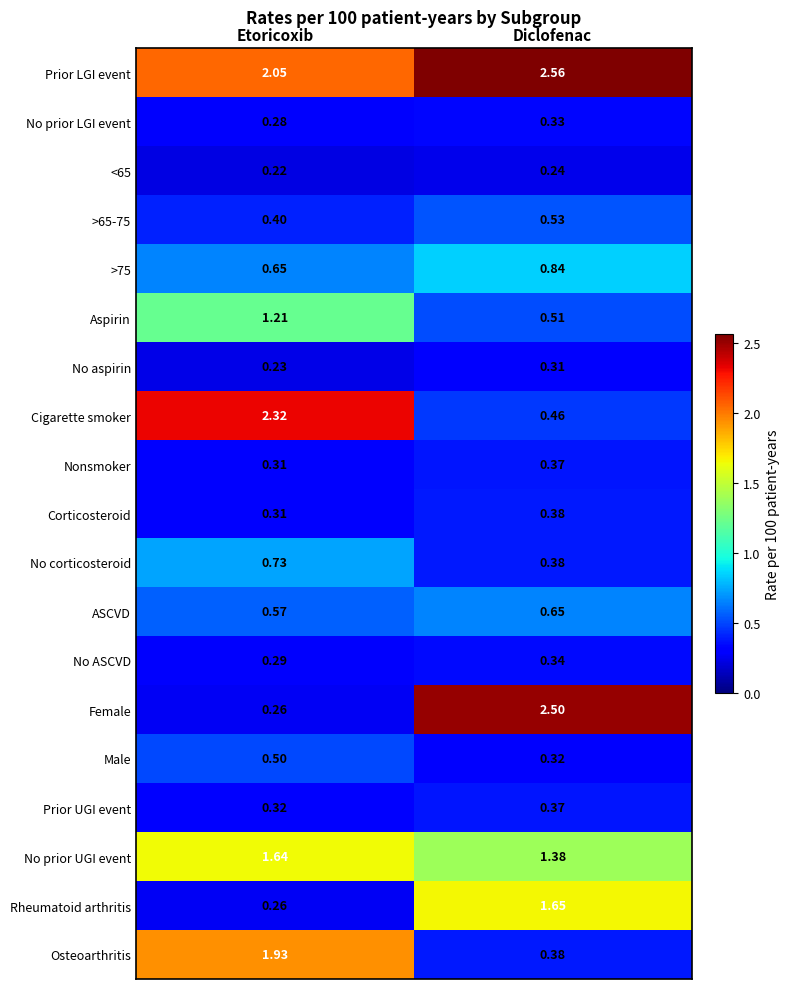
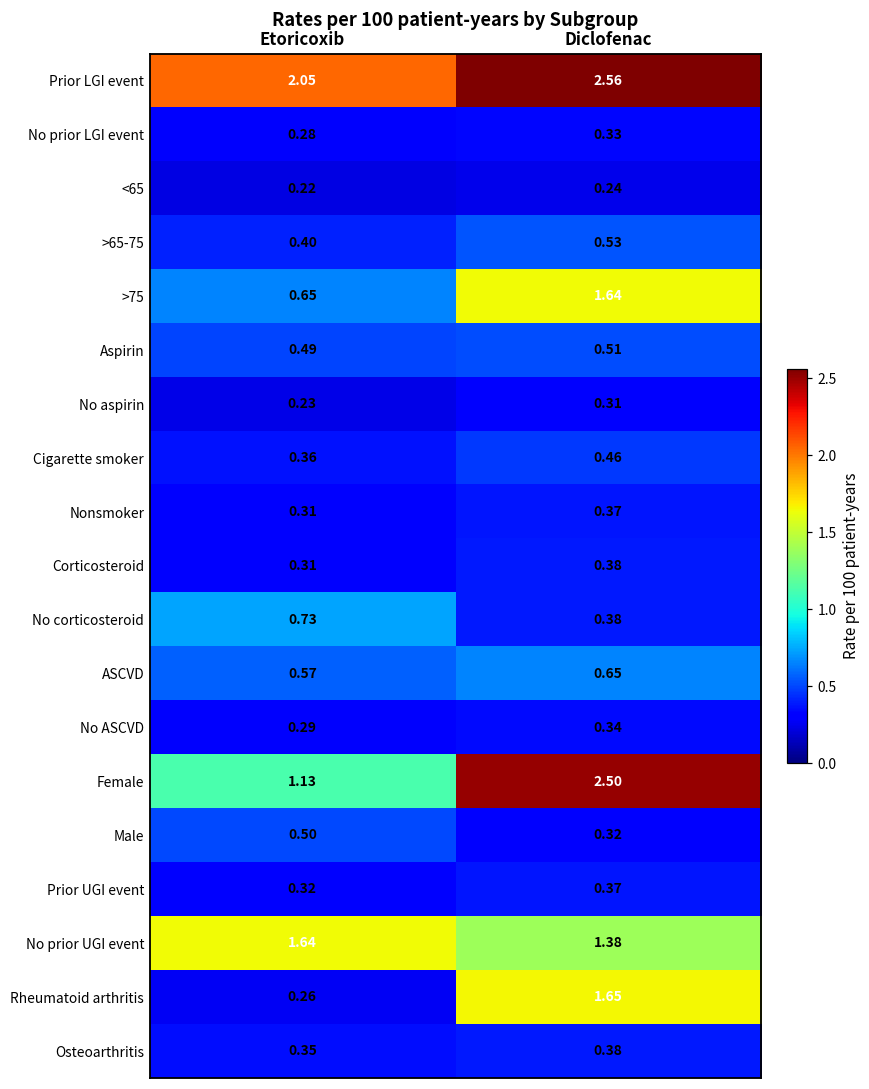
>75, Diclofenac: 0.84 -> 1.64
Aspirin, Etoricoxib: 1.21 -> 0.49
Cigarette smoker, Etoricoxib: 2.32 -> 0.36
Female, Etoricoxib: 0.26 -> 1.13
Osteoarthritis, Etoricoxib: 1.93 -> 0.35
